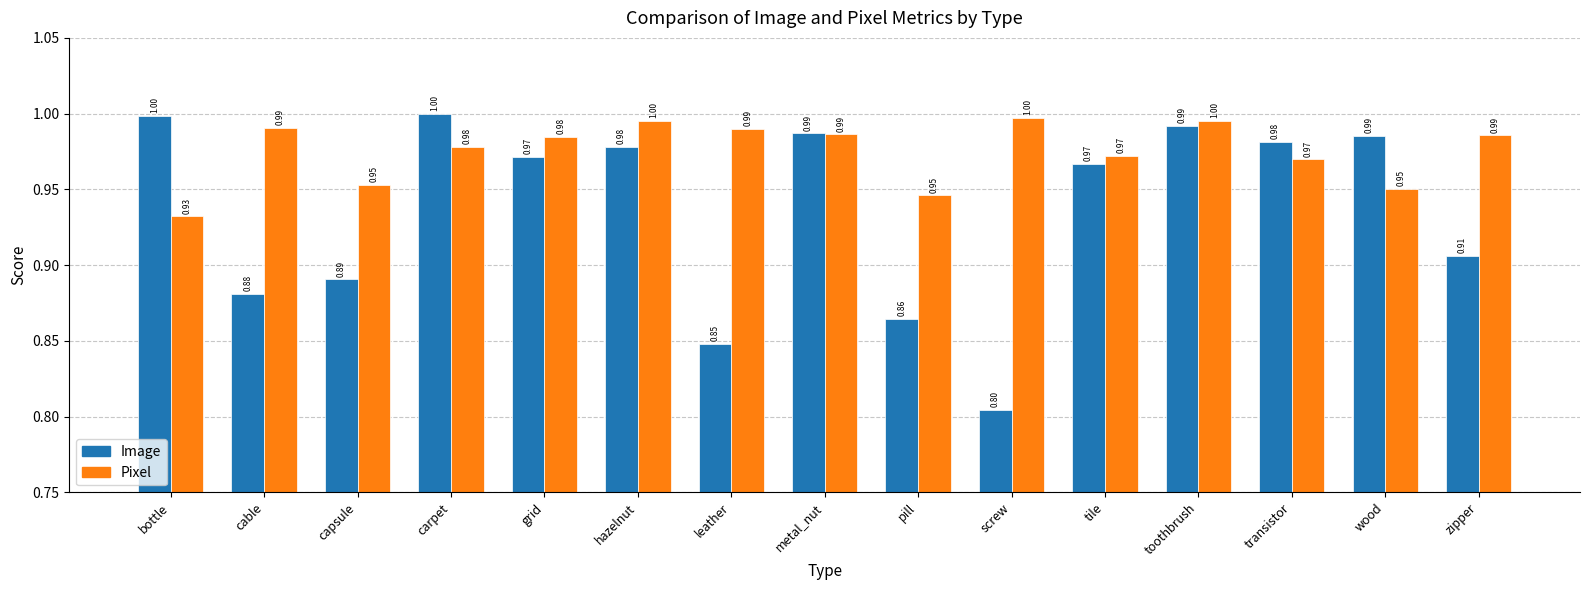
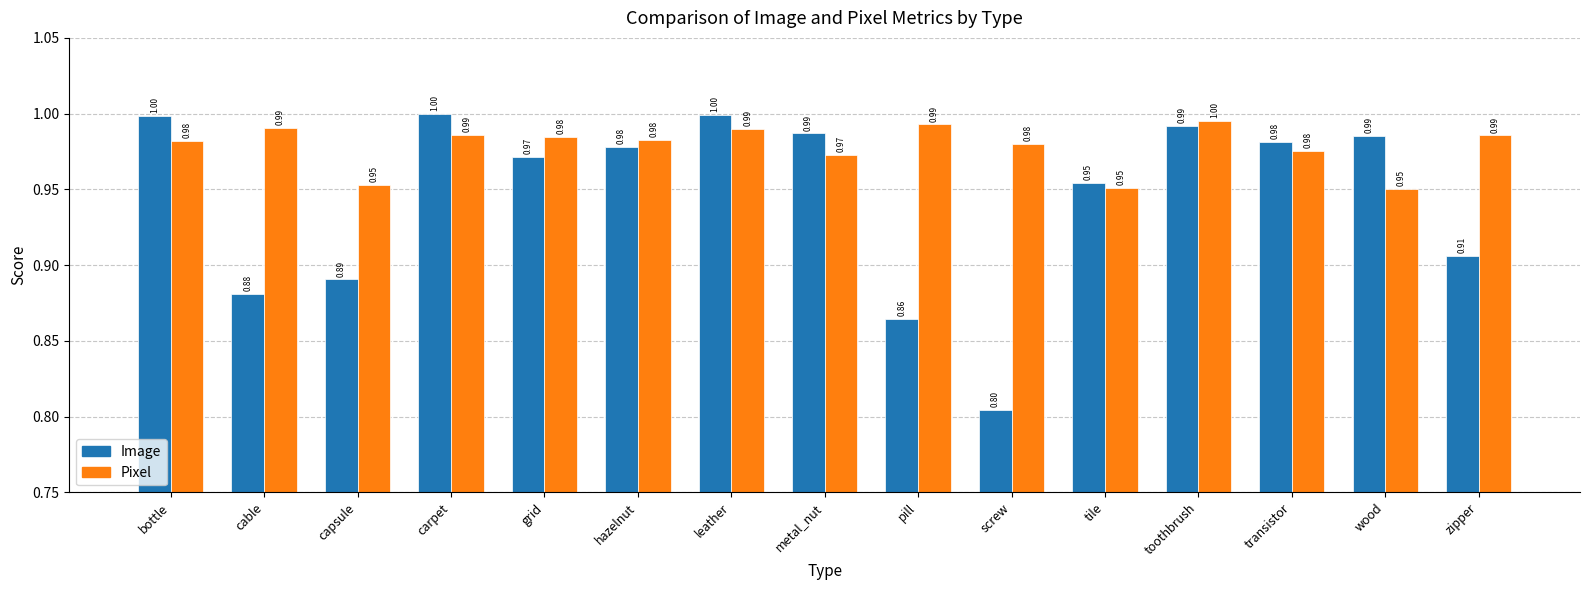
Pixel, bottle: 0.93 -> 0.98
Pixel, carpet: 0.98 -> 0.99
Pixel, hazelnut: 1.00 -> 0.98
Image, leather: 0.85 -> 1.00
Pixel, metal_nut: 0.99 -> 0.97
Pixel, pill: 0.95 -> 0.99
Pixel, screw: 1.00 -> 0.98
Image, tile: 0.97 -> 0.95
Pixel, tile: 0.97 -> 0.95
Pixel, transistor: 0.97 -> 0.98
